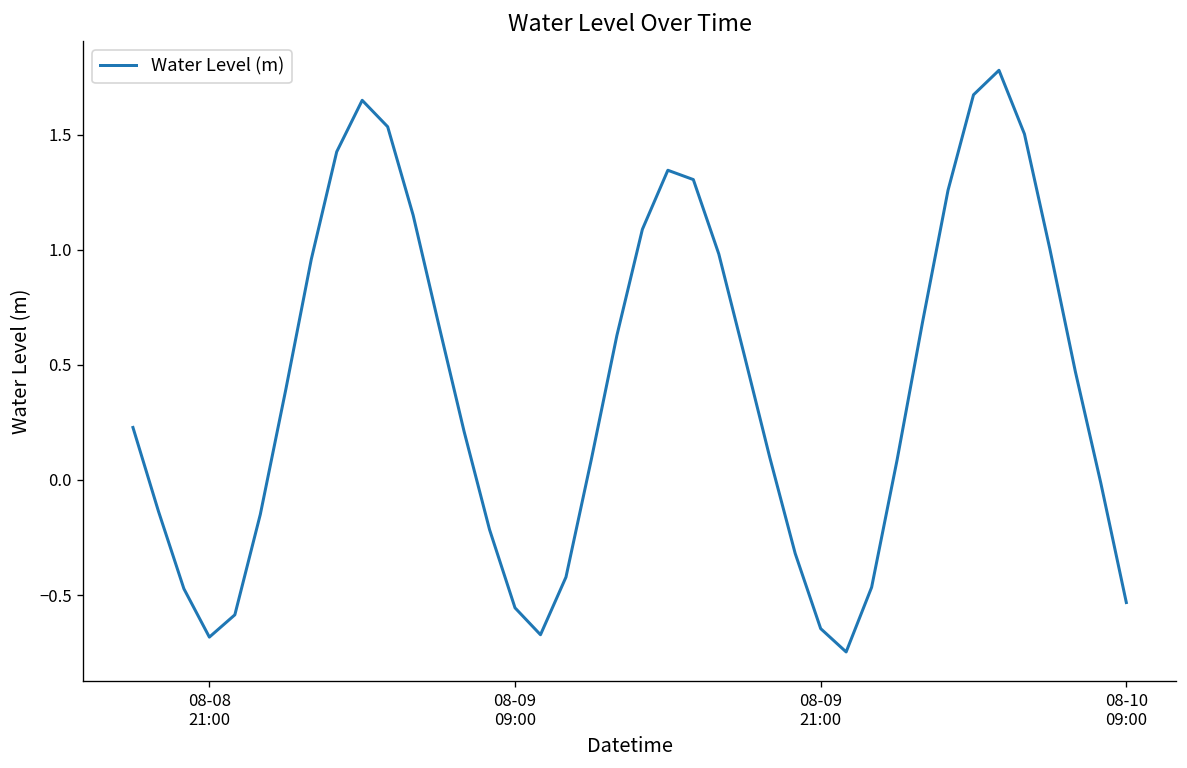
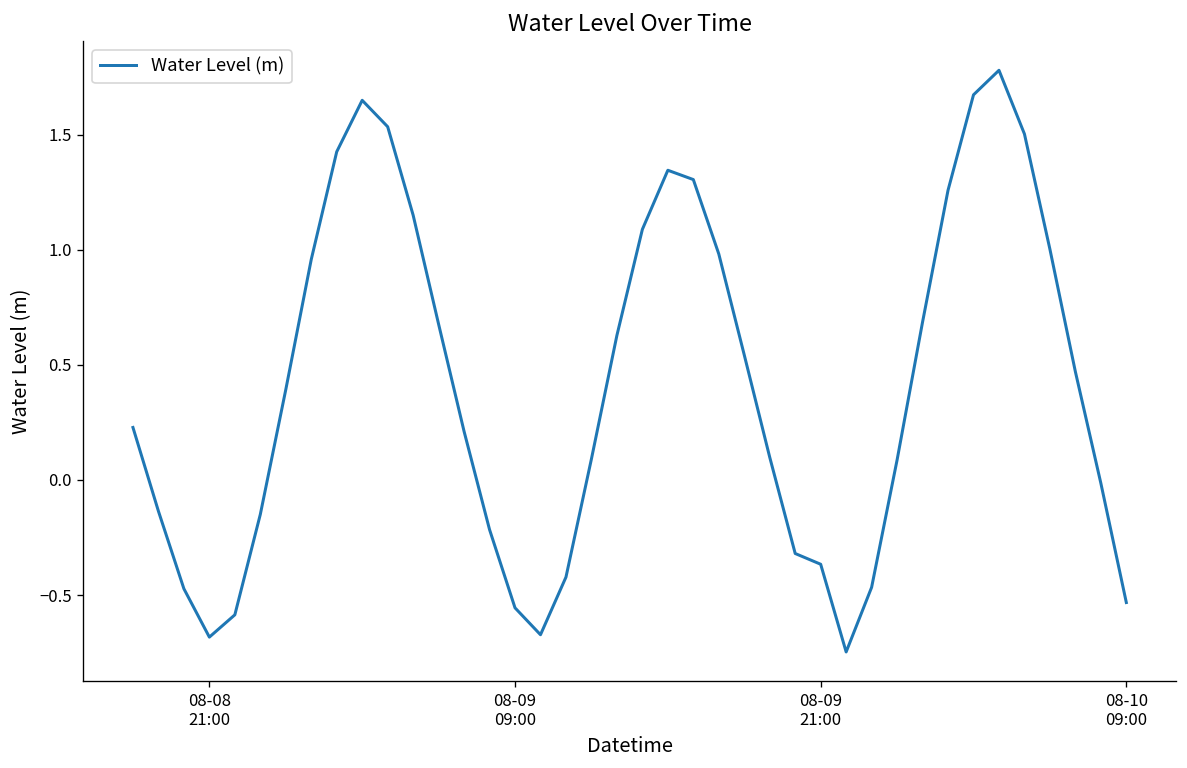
08-09 21:00: -0.65 -> -0.37
